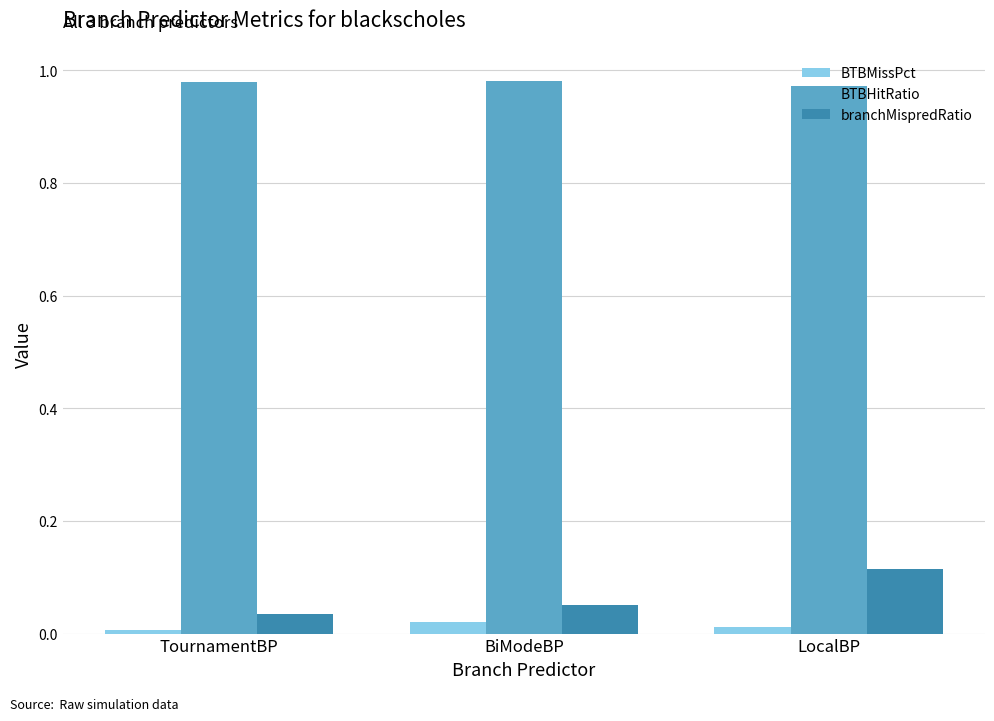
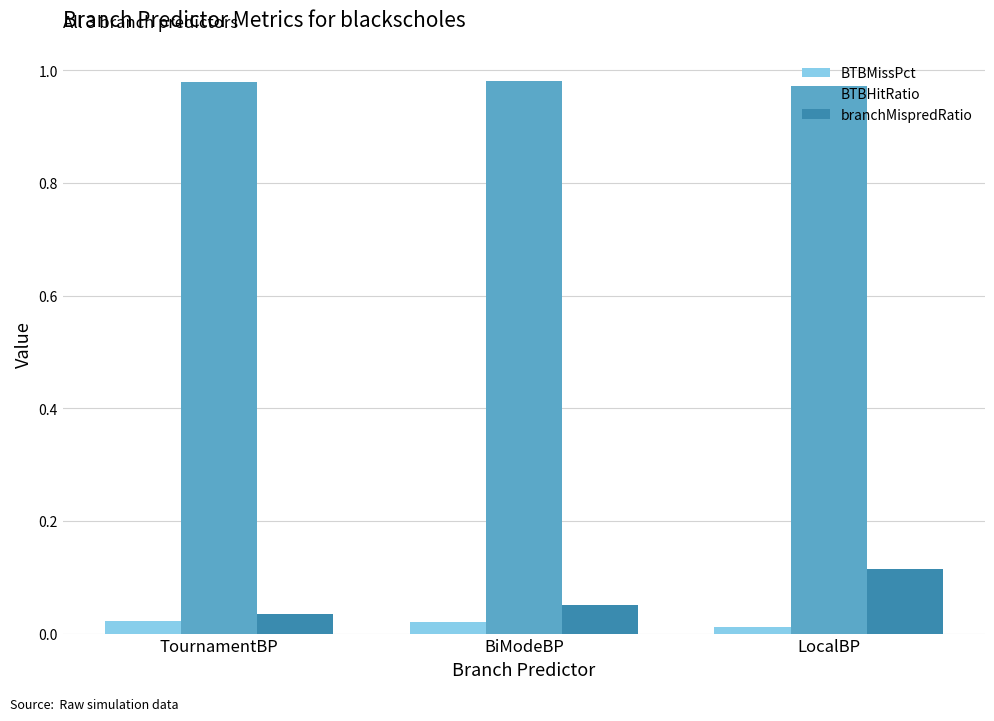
BTBMissPct, TournamentBP: 0.01 -> 0.02
